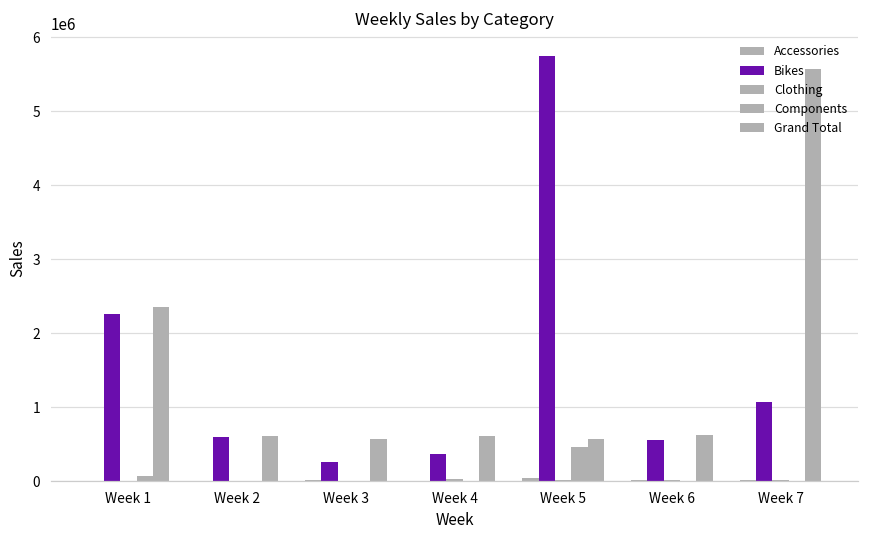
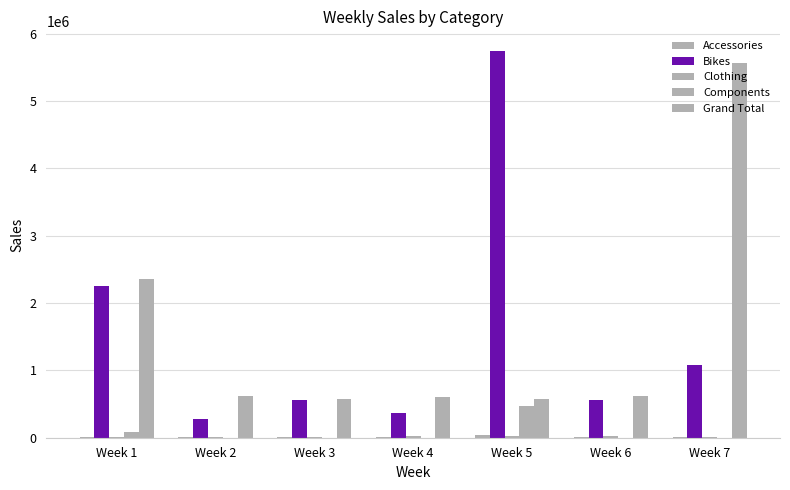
Bikes, Week 2: 600000 -> 300000
Bikes, Week 3: 300000 -> 600000
